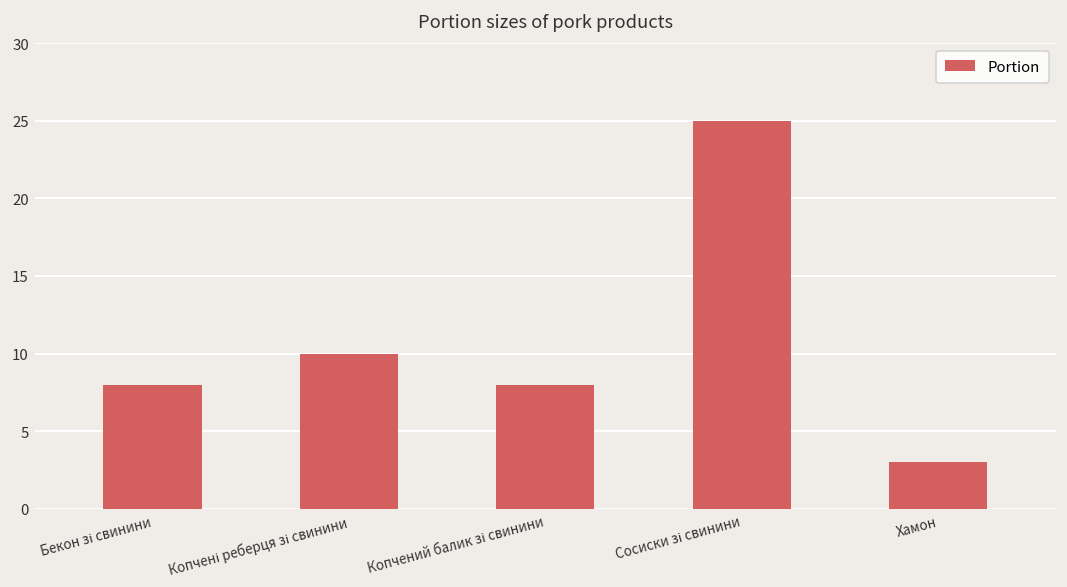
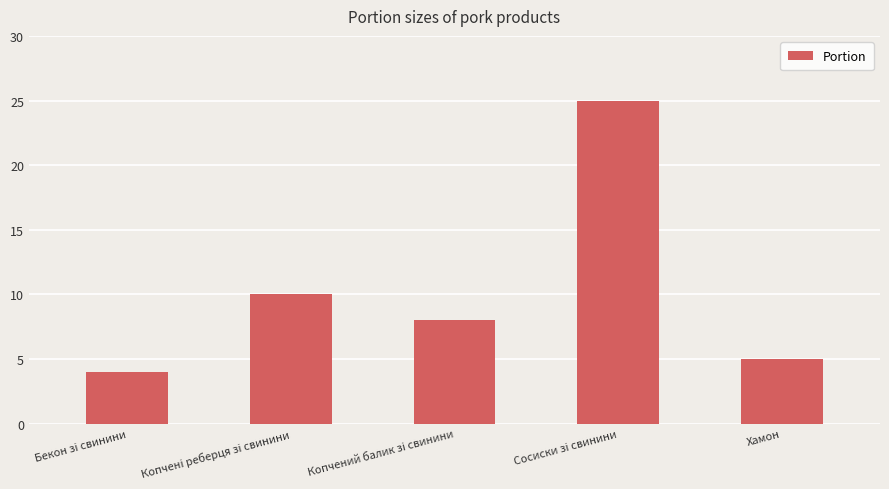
Бекон зі свинини: 8 -> 4
Хамон: 3 -> 5
